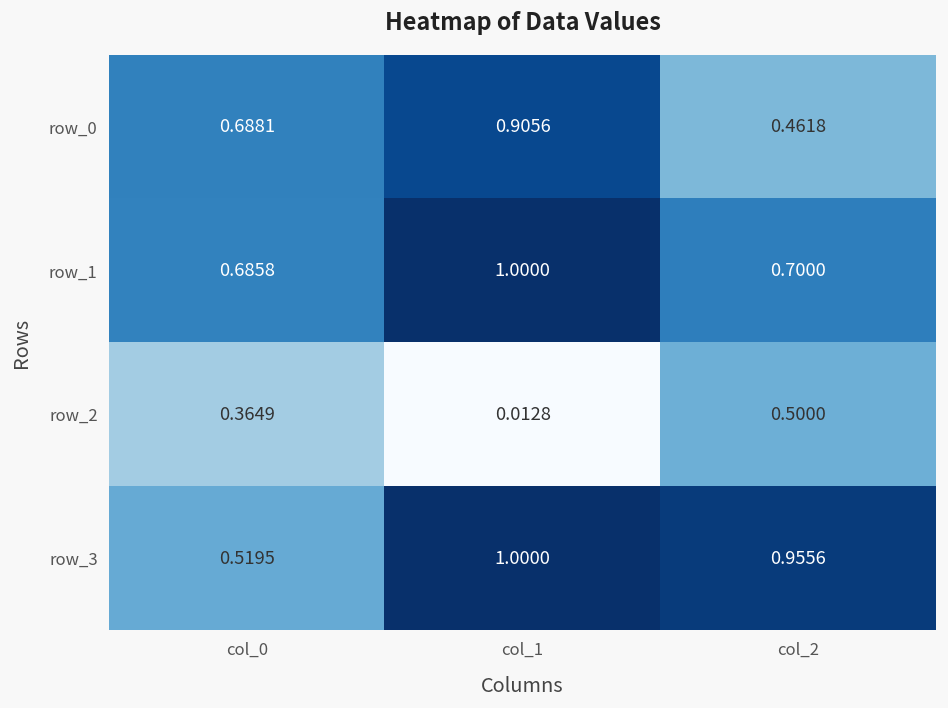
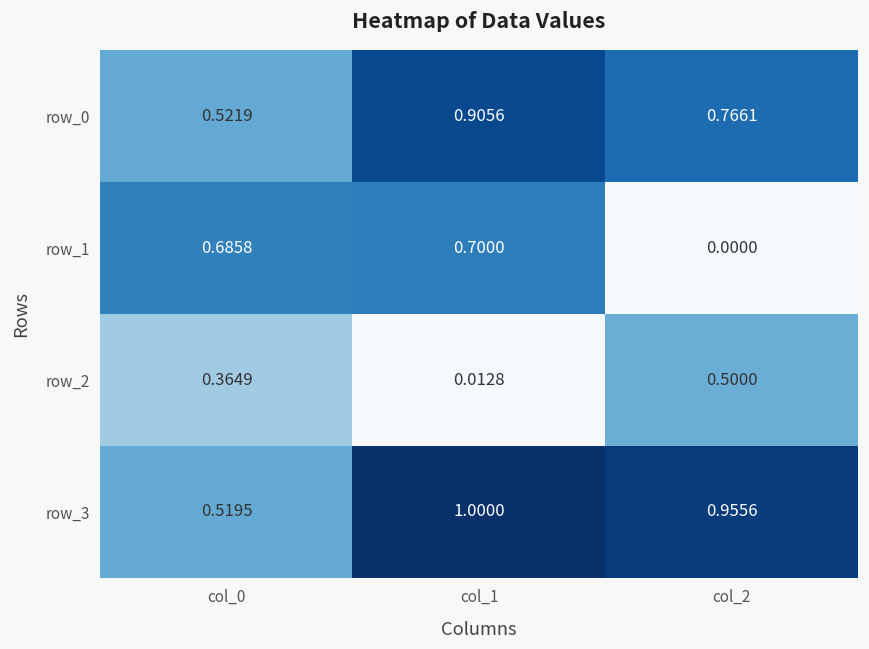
row_0, col_0: 0.6881 -> 0.5219
row_0, col_2: 0.4618 -> 0.7661
row_1, col_1: 1.0000 -> 0.7000
row_1, col_2: 0.7000 -> 0.0000
